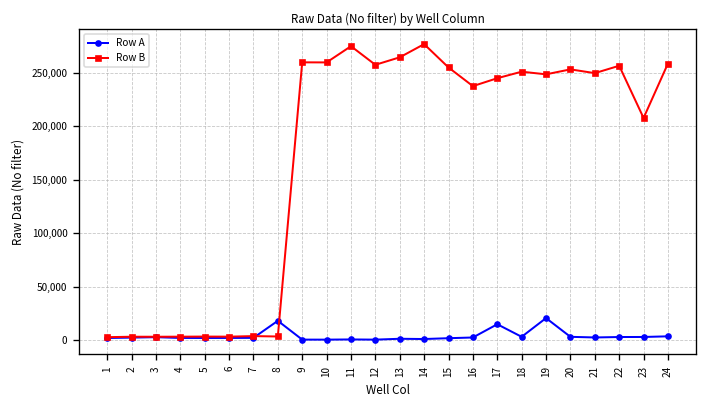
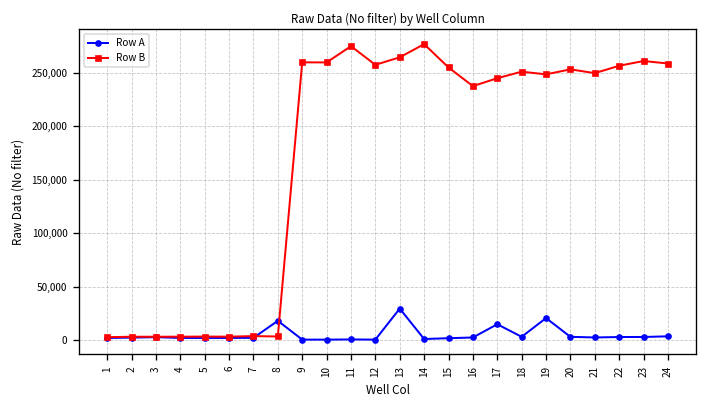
Row A, 13: 0 -> 30,000
Row B, 23: 210,000 -> 260,000
